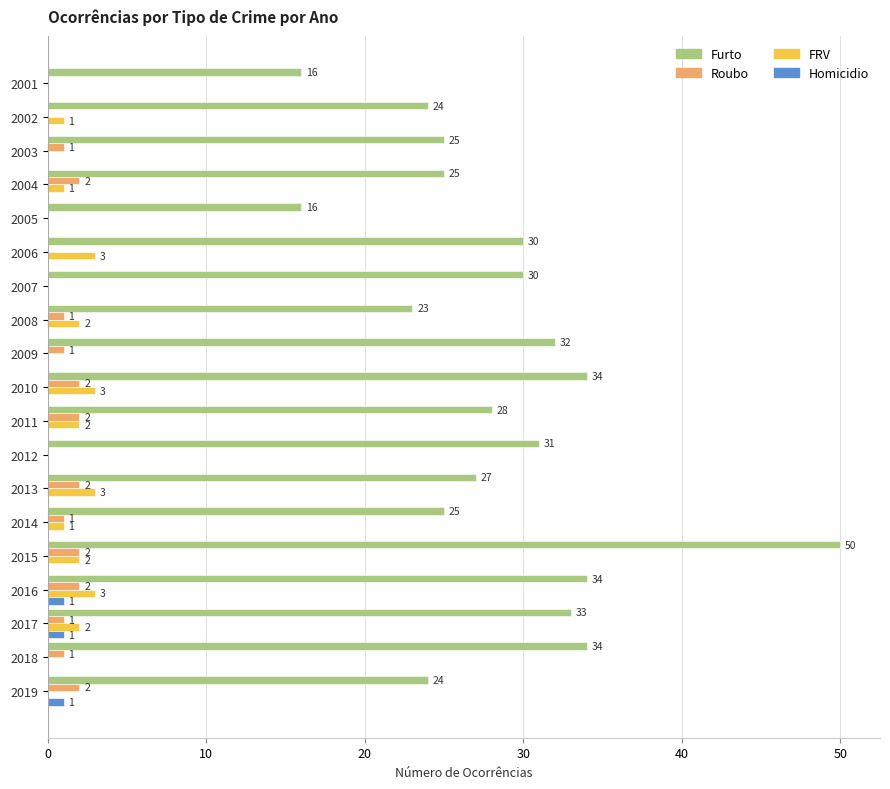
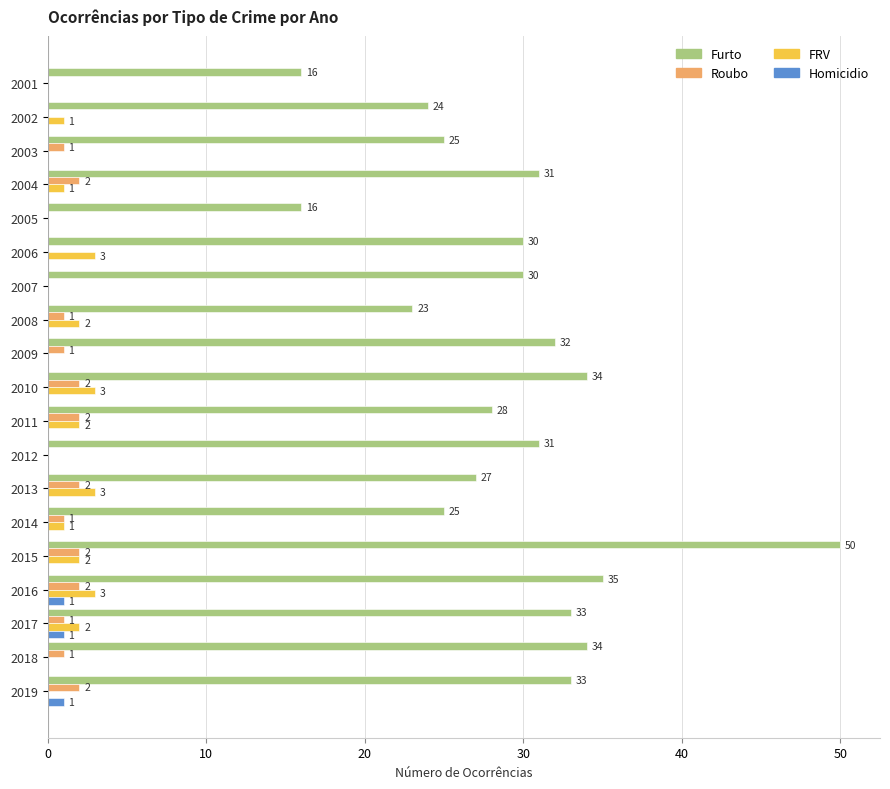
Furto, 2004: 25 -> 31
Furto, 2016: 34 -> 35
Furto, 2019: 24 -> 33
